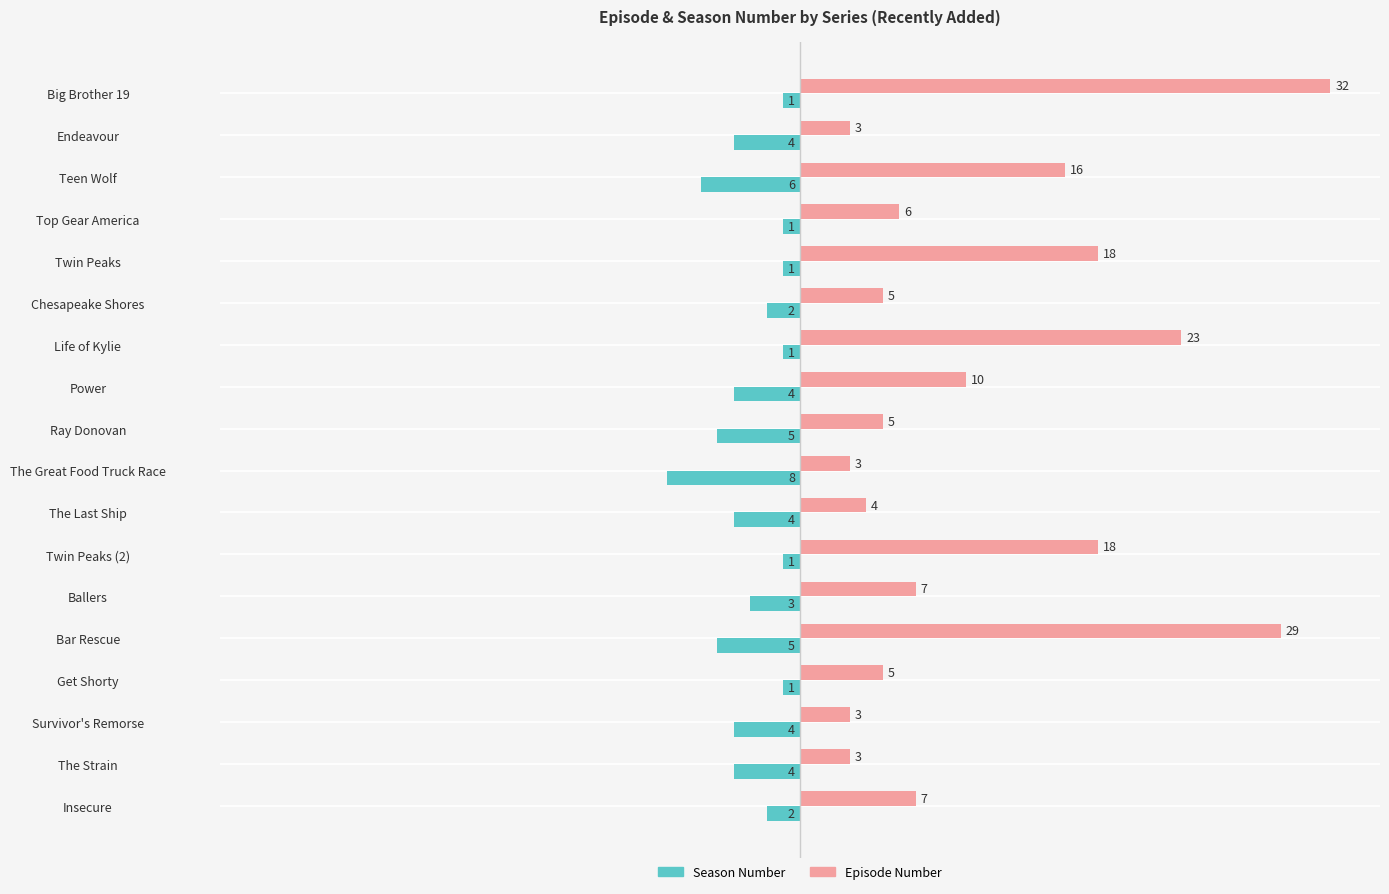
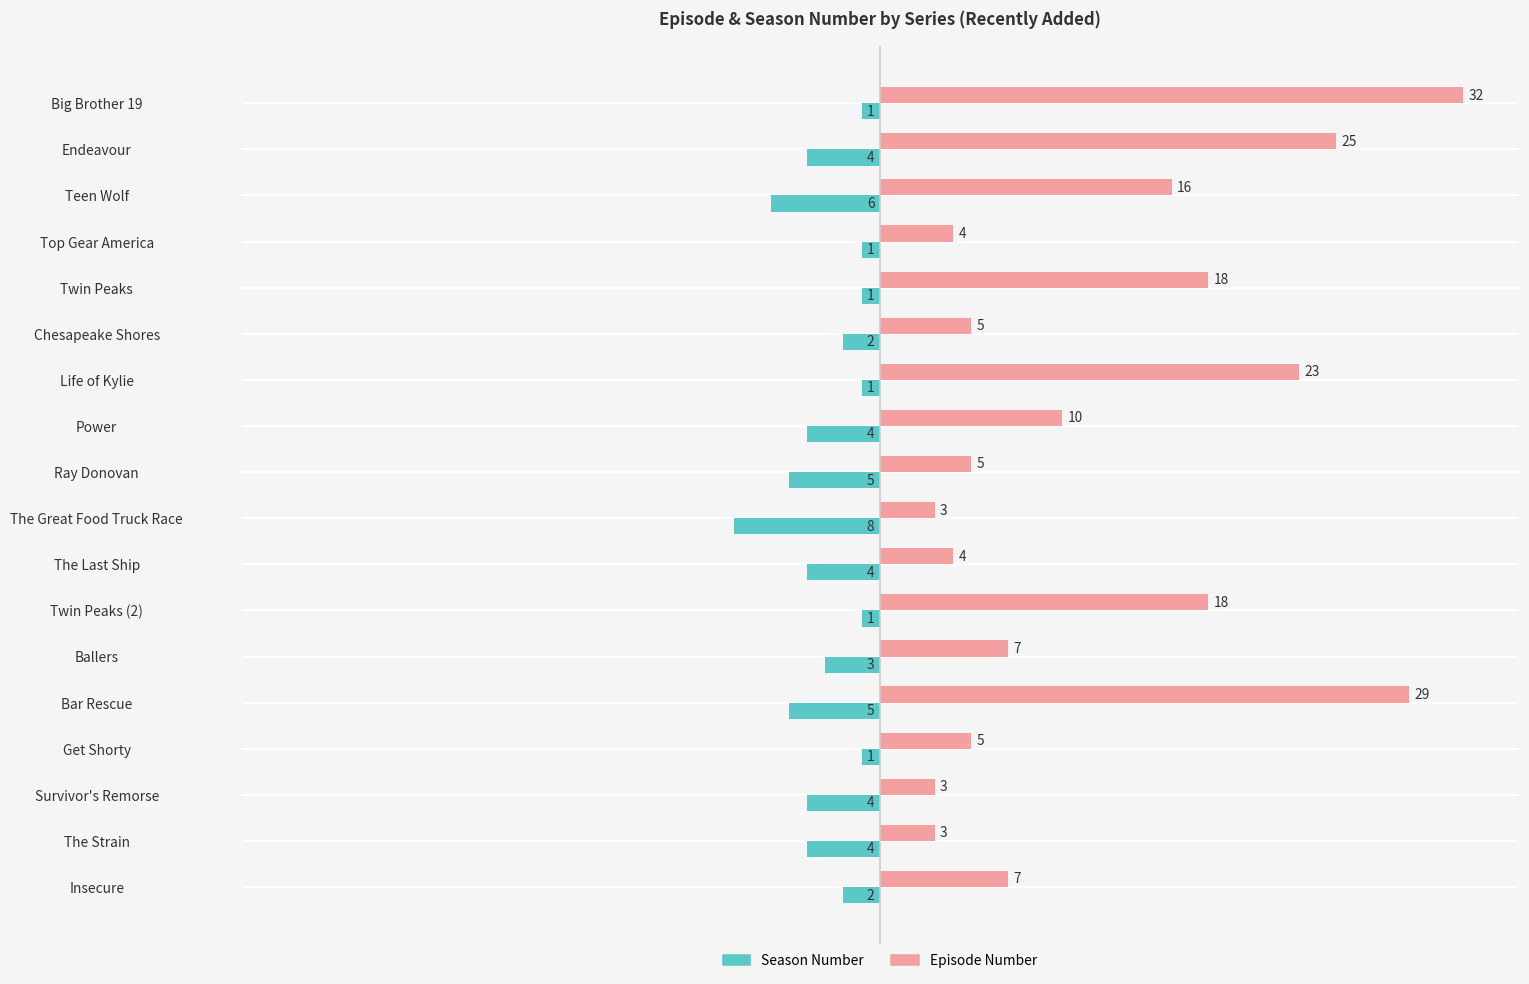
Episode Number, Endeavour: 3 -> 25
Episode Number, Top Gear America: 6 -> 4
